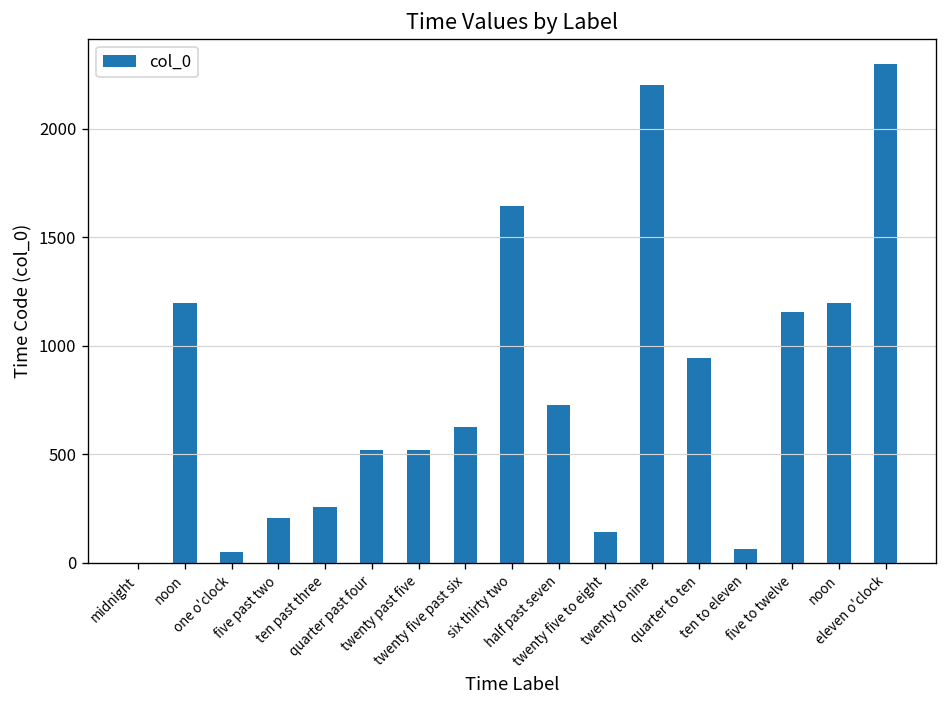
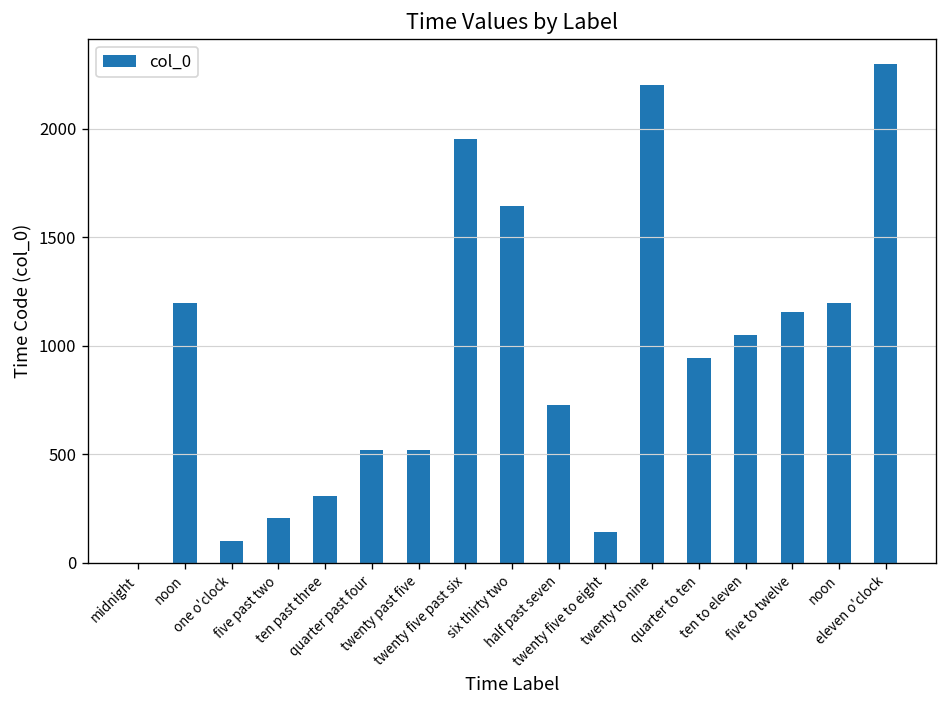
one o'clock: 50 -> 100
ten past three: 260 -> 310
twenty five past six: 630 -> 1950
ten to eleven: 60 -> 1050
